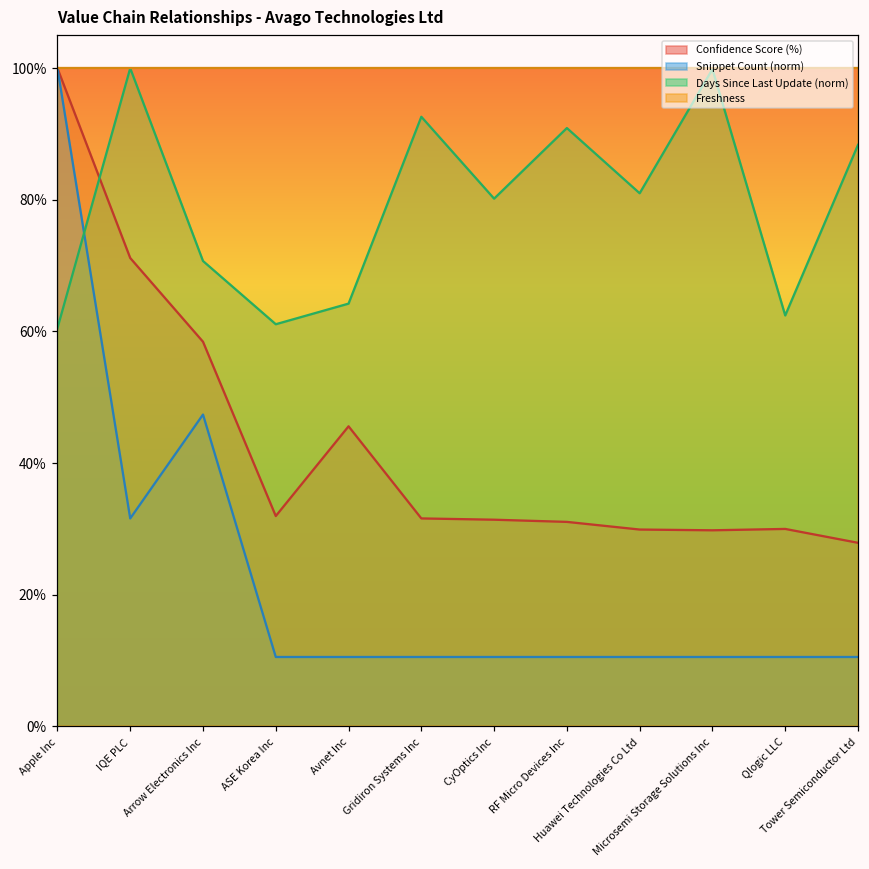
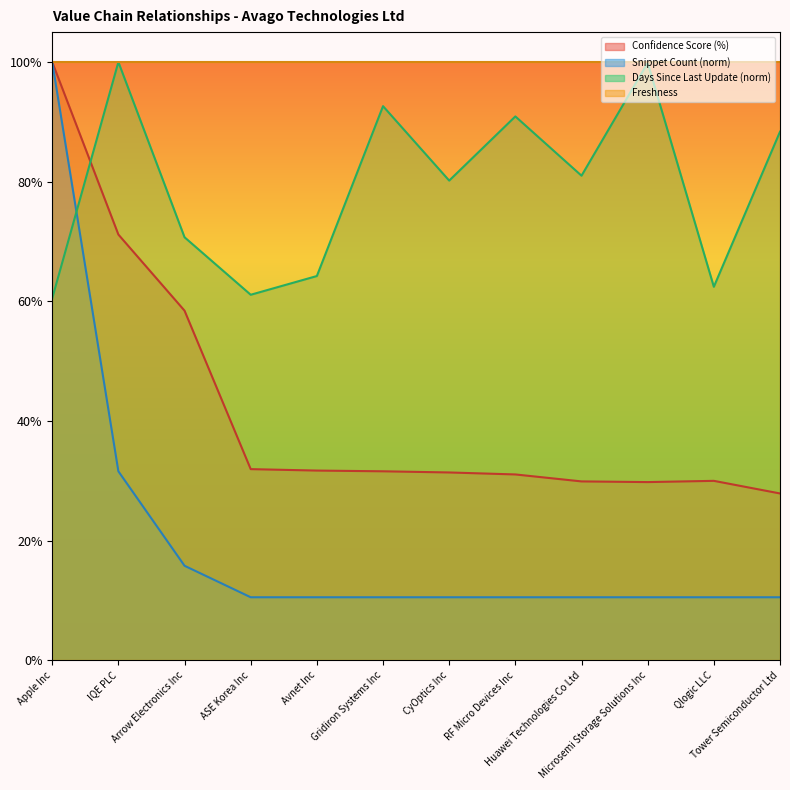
Snippet Count (norm), Arrow Electronics Inc: 47% -> 16%
Confidence Score (%), Avnet Inc: 46% -> 32%
